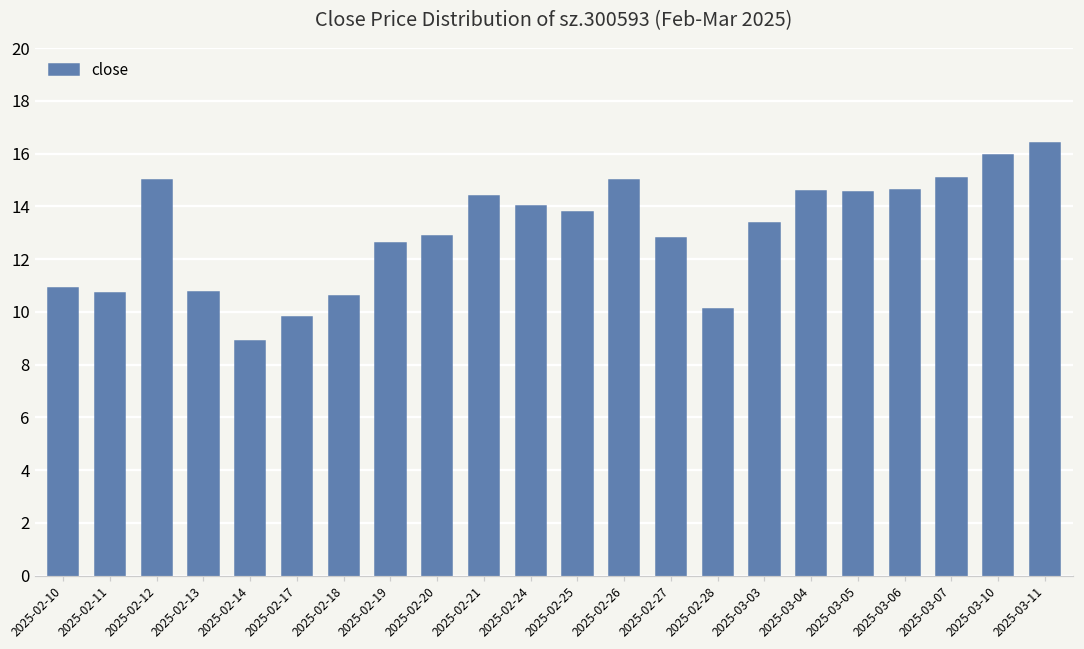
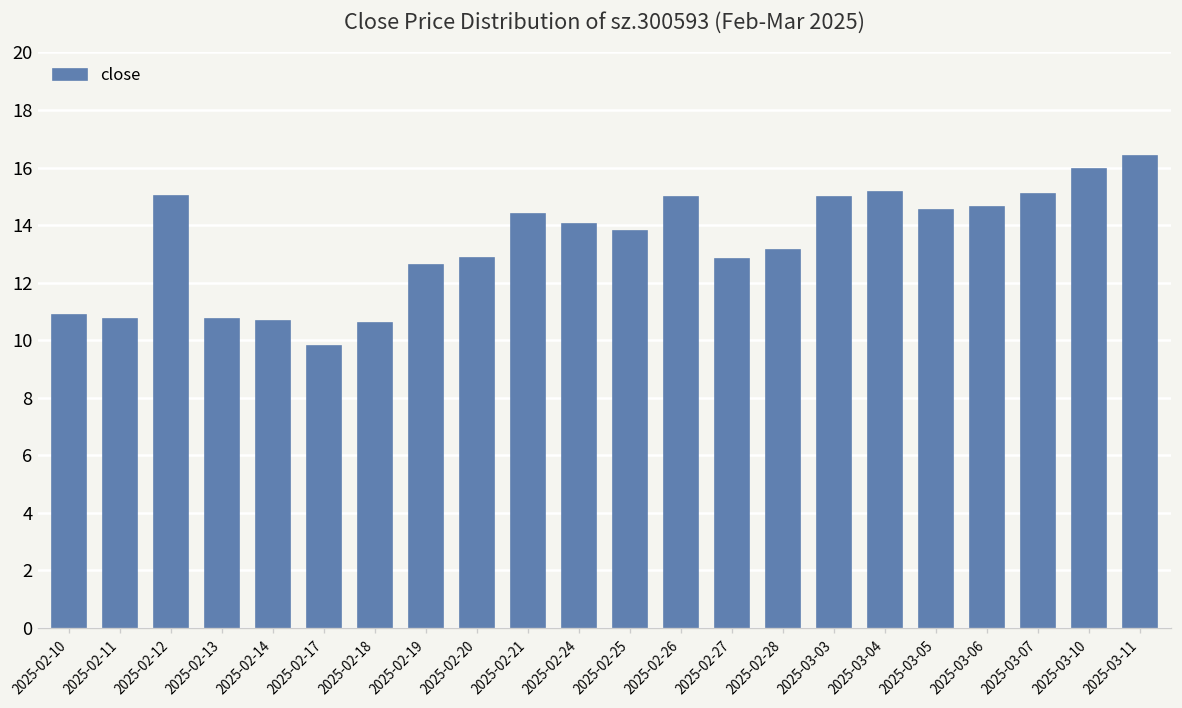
2025-02-14: 8.9 -> 10.7
2025-02-28: 10.1 -> 13.1
2025-03-03: 13.4 -> 15.0
2025-03-04: 14.6 -> 15.2
